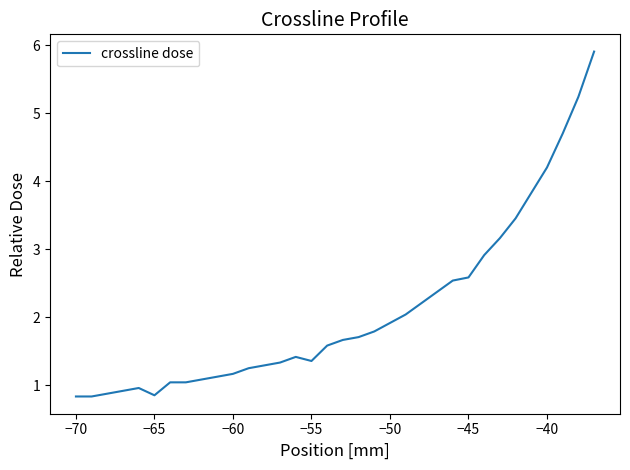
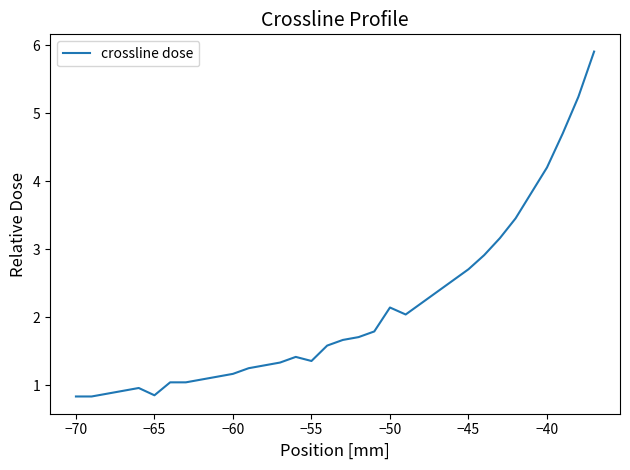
−50: 1.9 -> 2.1
−45: 2.6 -> 2.7
